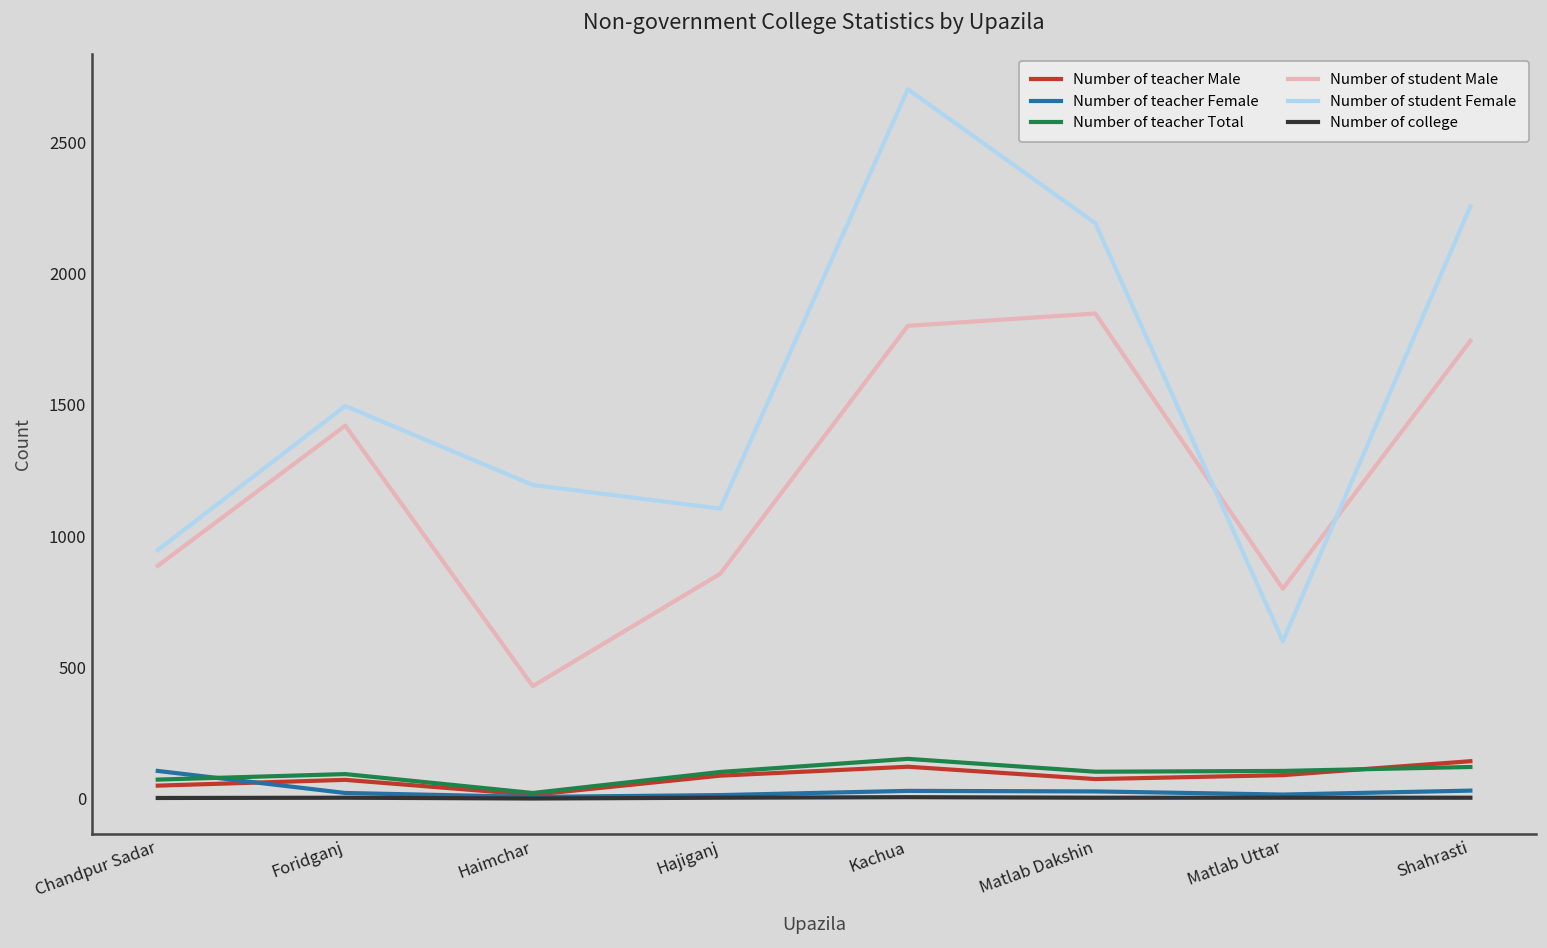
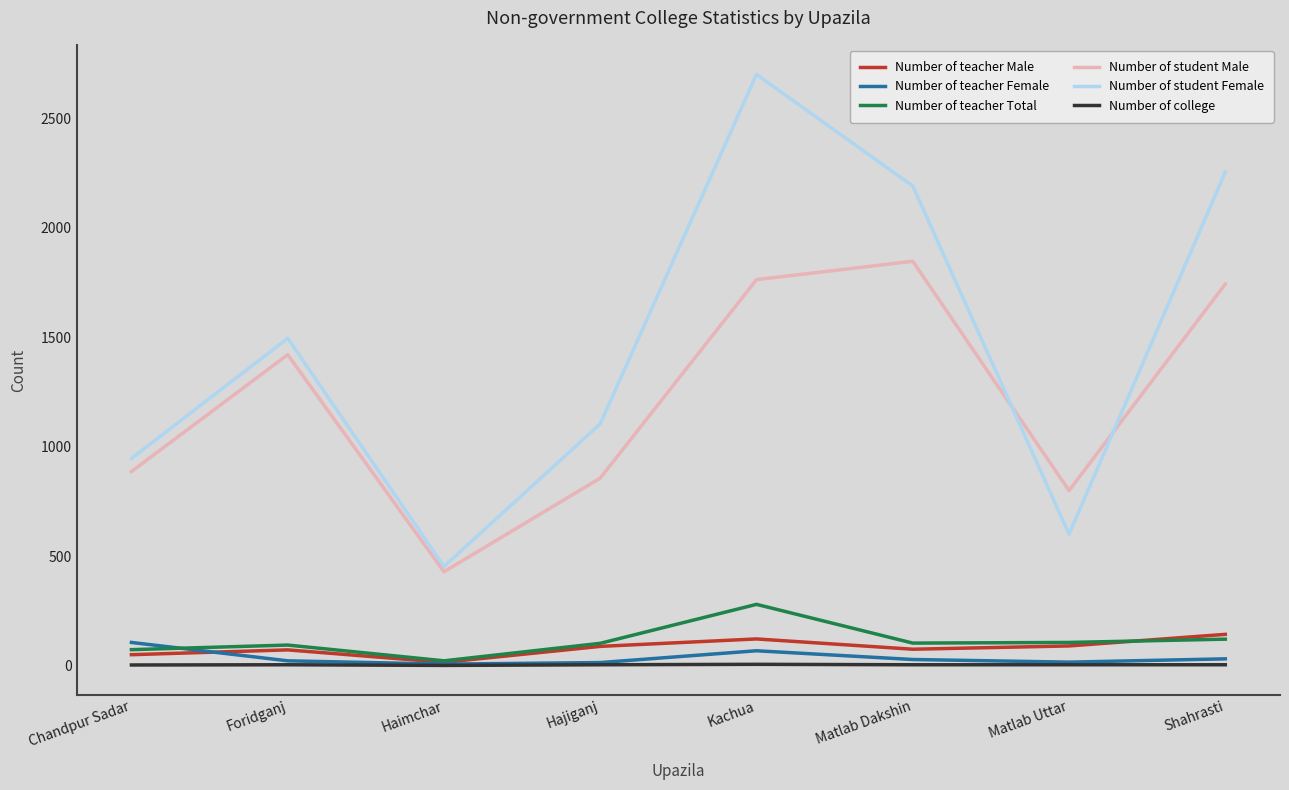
Number of student Female, Haimchar: 1200 -> 450
Number of teacher Female, Kachua: 30 -> 70
Number of teacher Total, Kachua: 150 -> 280
Number of student Male, Kachua: 1800 -> 1760
